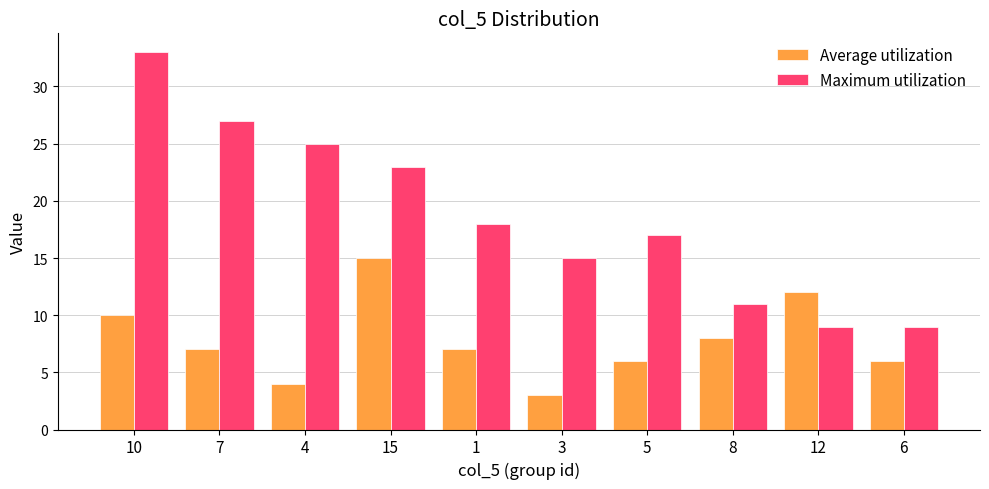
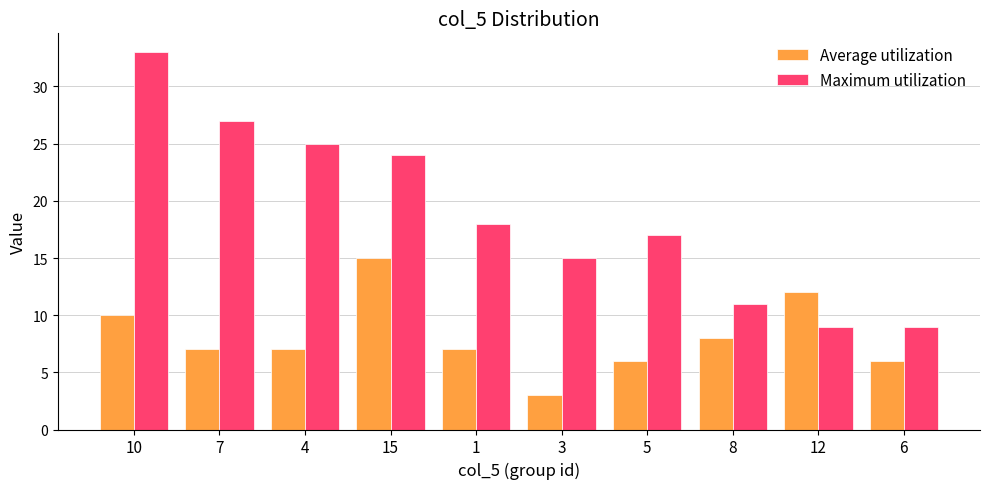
Average utilization, 4: 4 -> 7
Maximum utilization, 15: 23 -> 24
